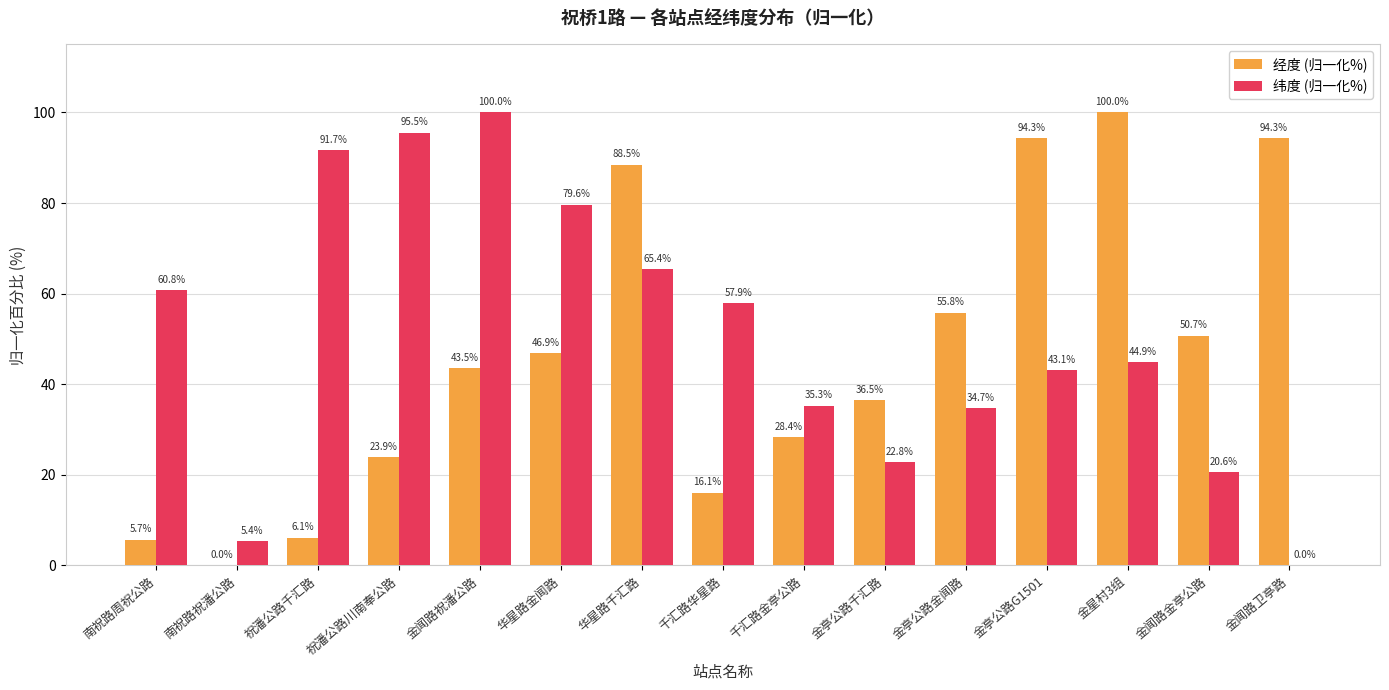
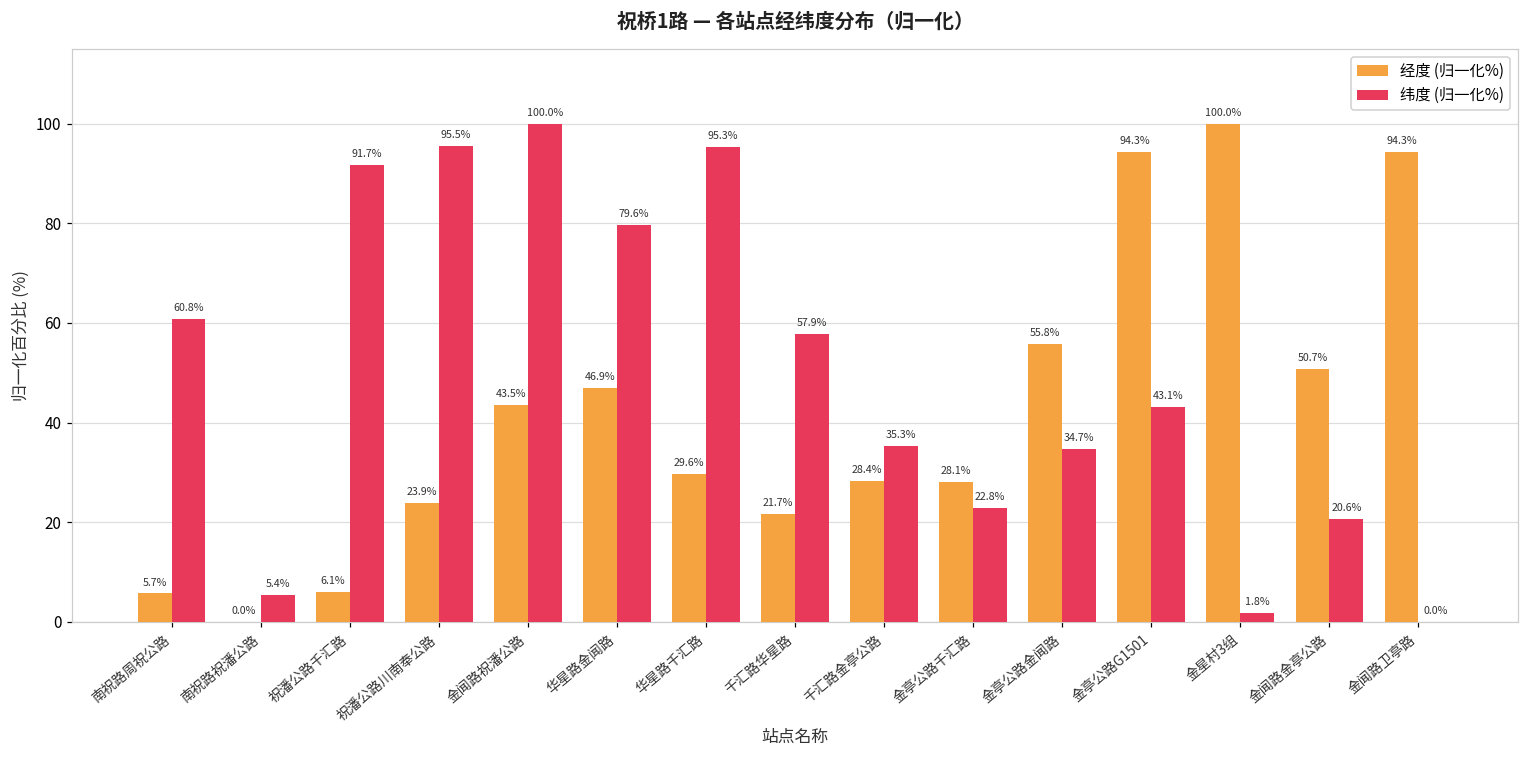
经度 (归一化%), 华星路千汇路: 88.5% -> 29.6%
纬度 (归一化%), 华星路千汇路: 65.4% -> 95.3%
经度 (归一化%), 千汇路华星路: 16.1% -> 21.7%
经度 (归一化%), 金亭公路千汇路: 36.5% -> 28.1%
纬度 (归一化%), 金星村3组: 44.9% -> 1.8%
